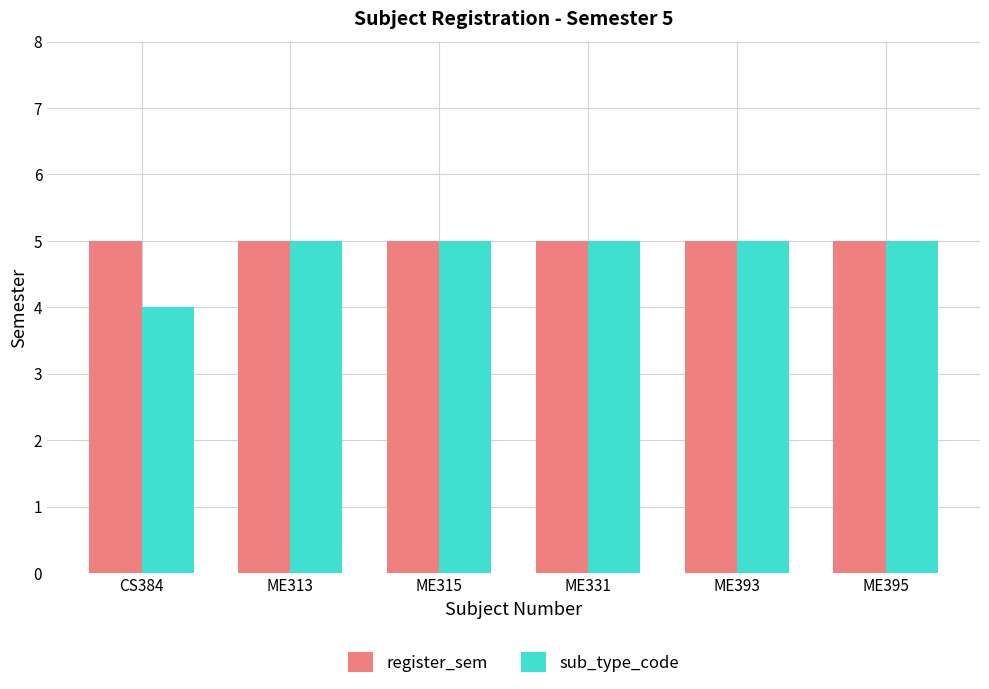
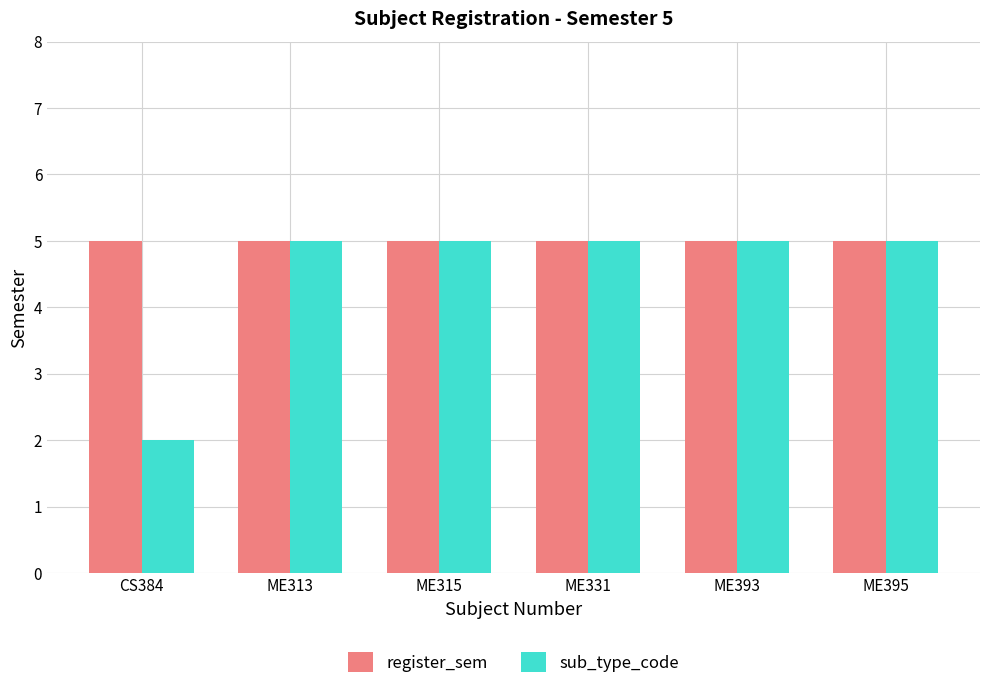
sub_type_code, CS384: 4 -> 2
